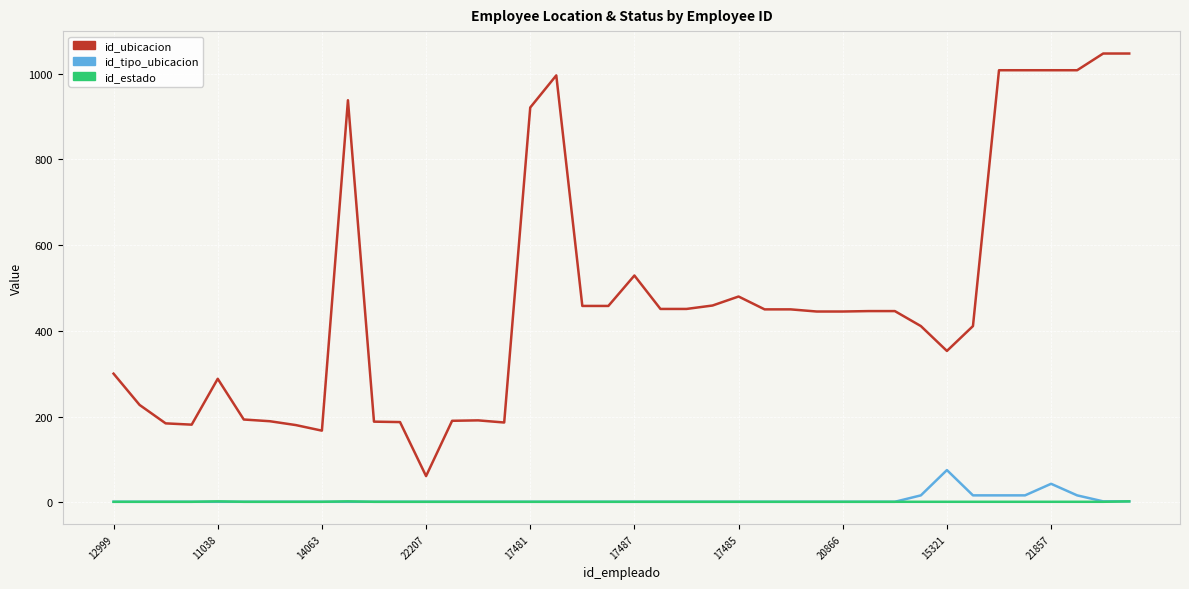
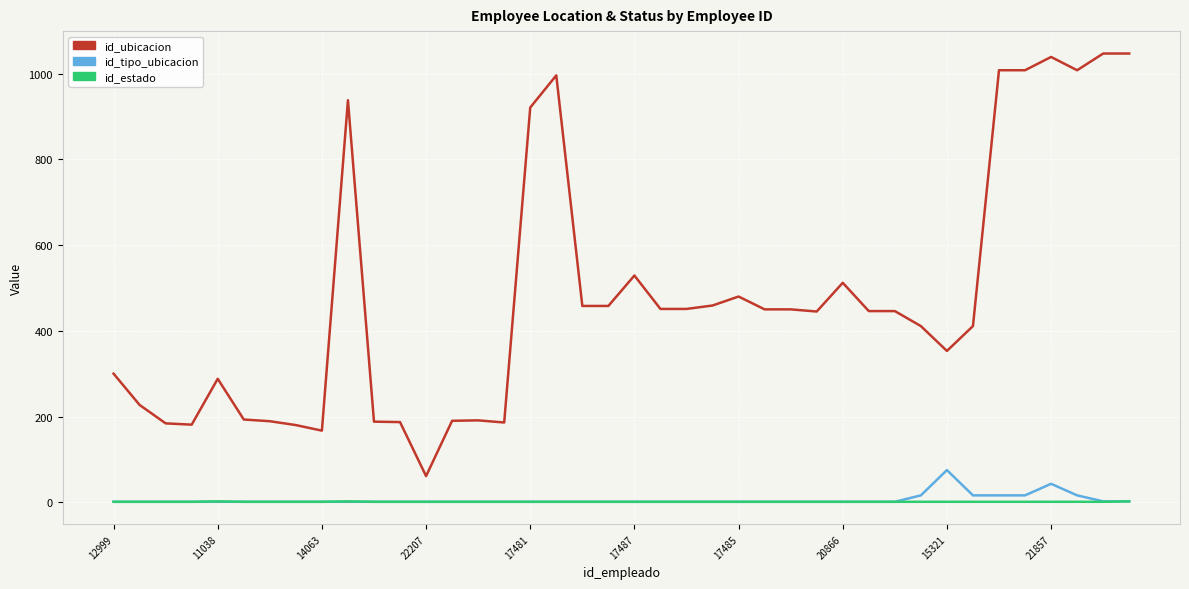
id_ubicacion, 20866: 450 -> 510
id_ubicacion, 21857: 1010 -> 1040
